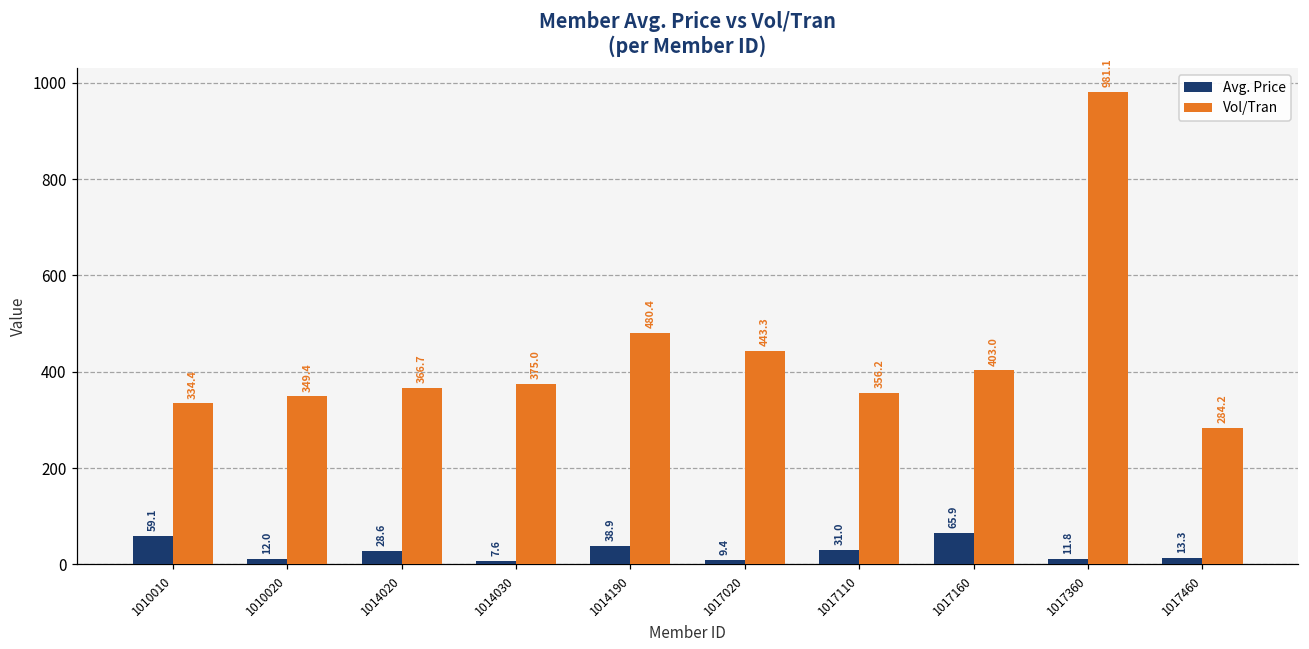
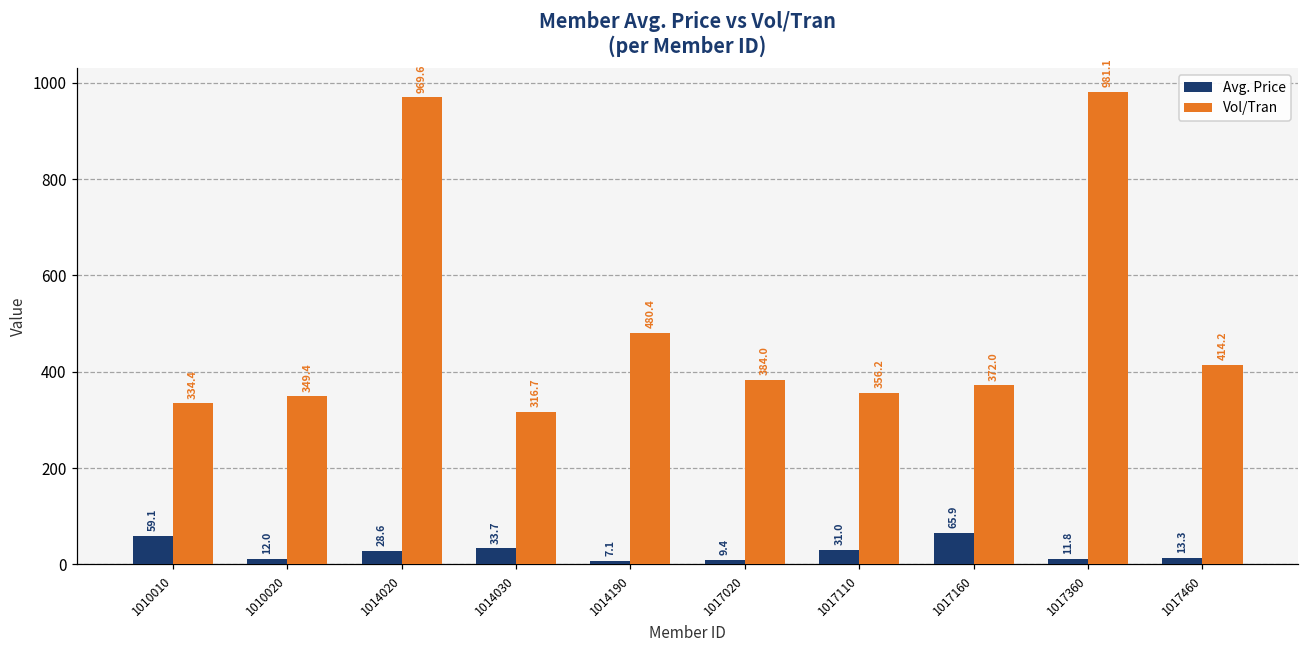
Vol/Tran, 1014020: 366.7 -> 969.6
Avg. Price, 1014030: 7.6 -> 33.7
Vol/Tran, 1014030: 375.0 -> 316.7
Avg. Price, 1014190: 38.9 -> 7.1
Vol/Tran, 1017020: 443.3 -> 384.0
Vol/Tran, 1017160: 403.0 -> 372.0
Vol/Tran, 1017460: 284.2 -> 414.2
